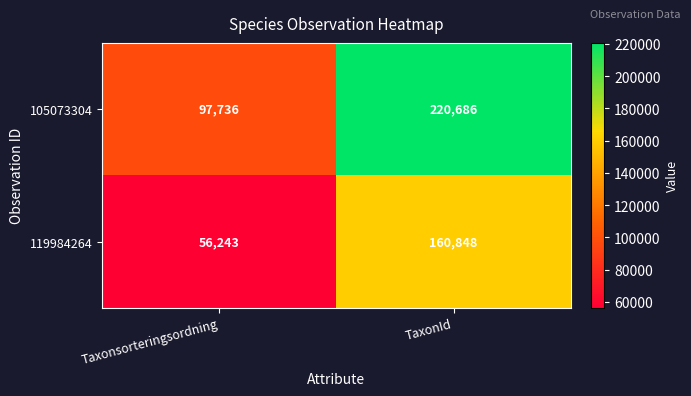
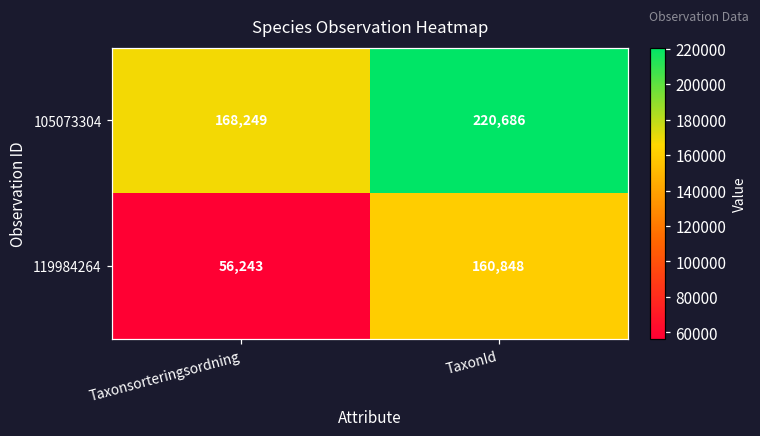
105073304, Taxonsorteringsordning: 97,736 -> 168,249
